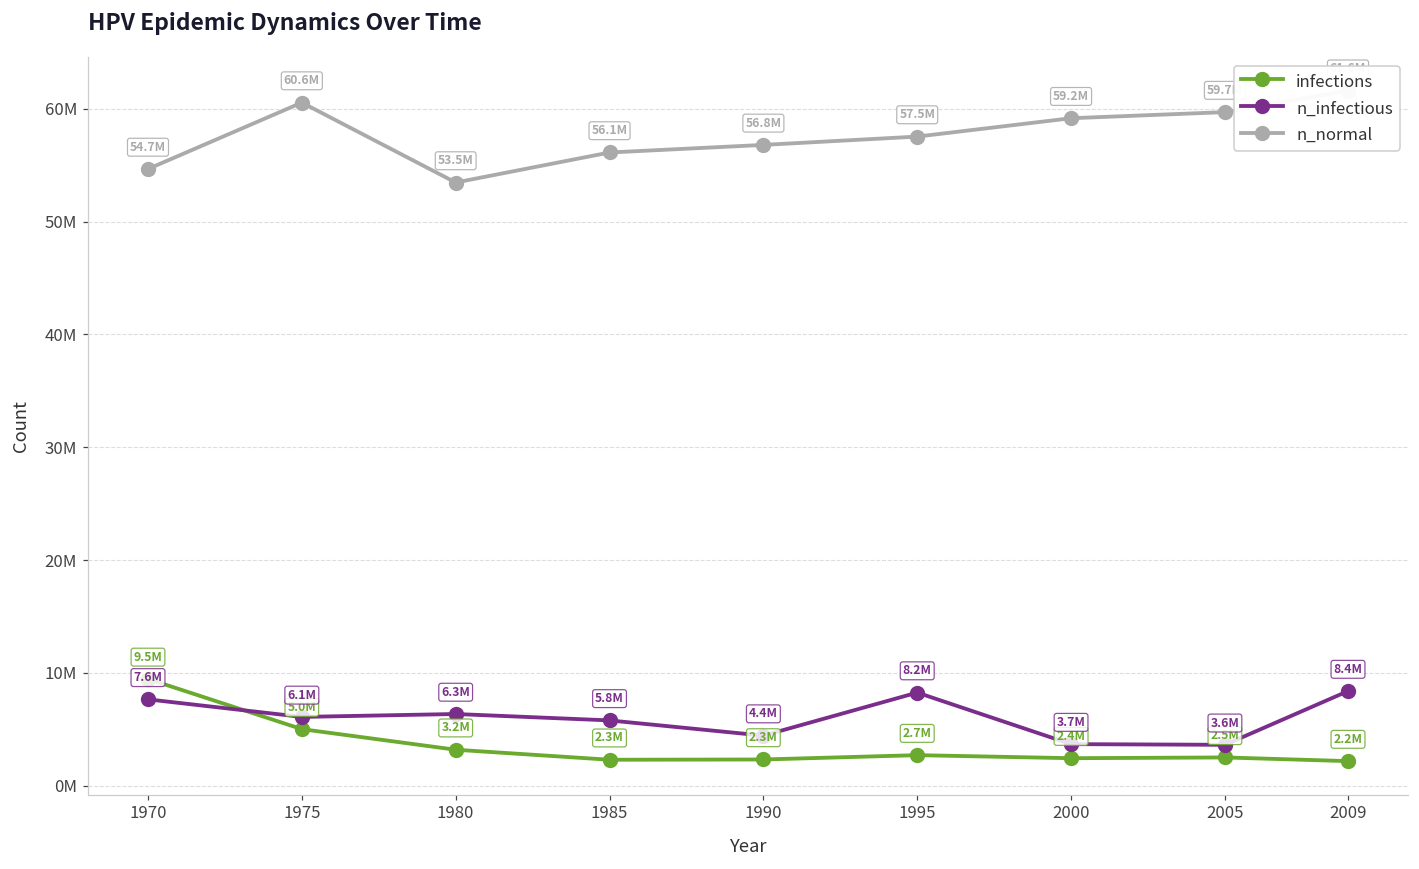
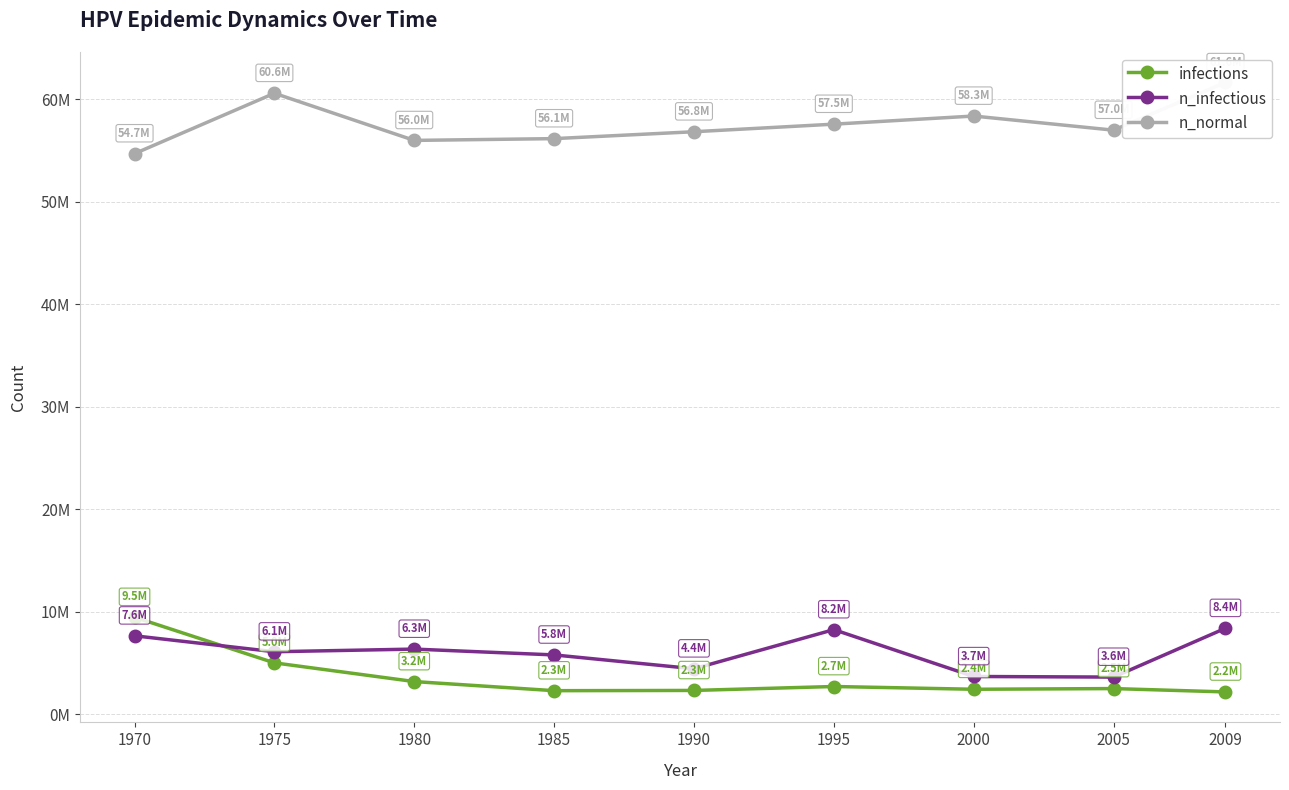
n_normal, 1980: 53.5M -> 56.0M
n_normal, 2000: 59.2M -> 58.3M
n_normal, 2005: 59700000 -> 57000000
